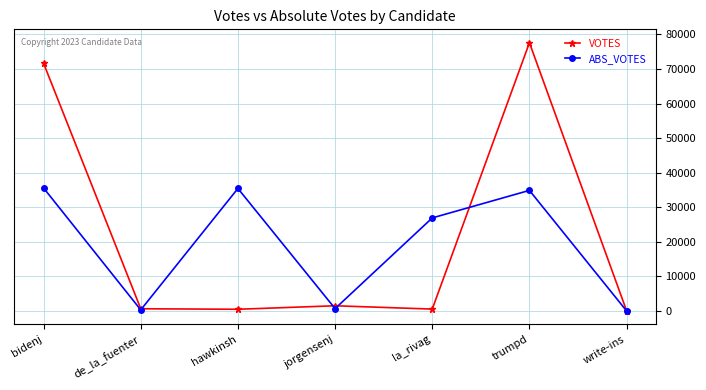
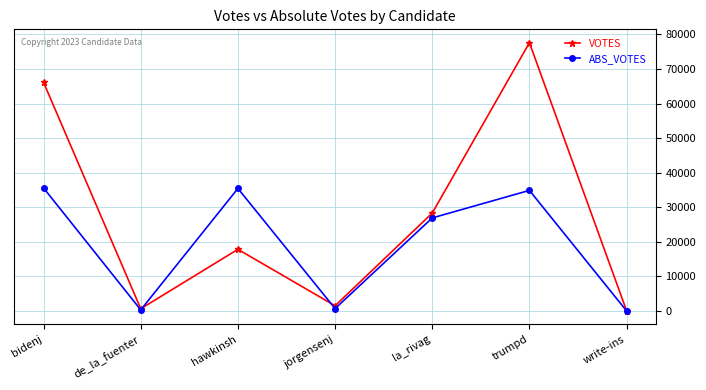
VOTES, bidenj: 72000 -> 66000
VOTES, hawkinsh: 0 -> 18000
VOTES, la_rivag: 1000 -> 28000
